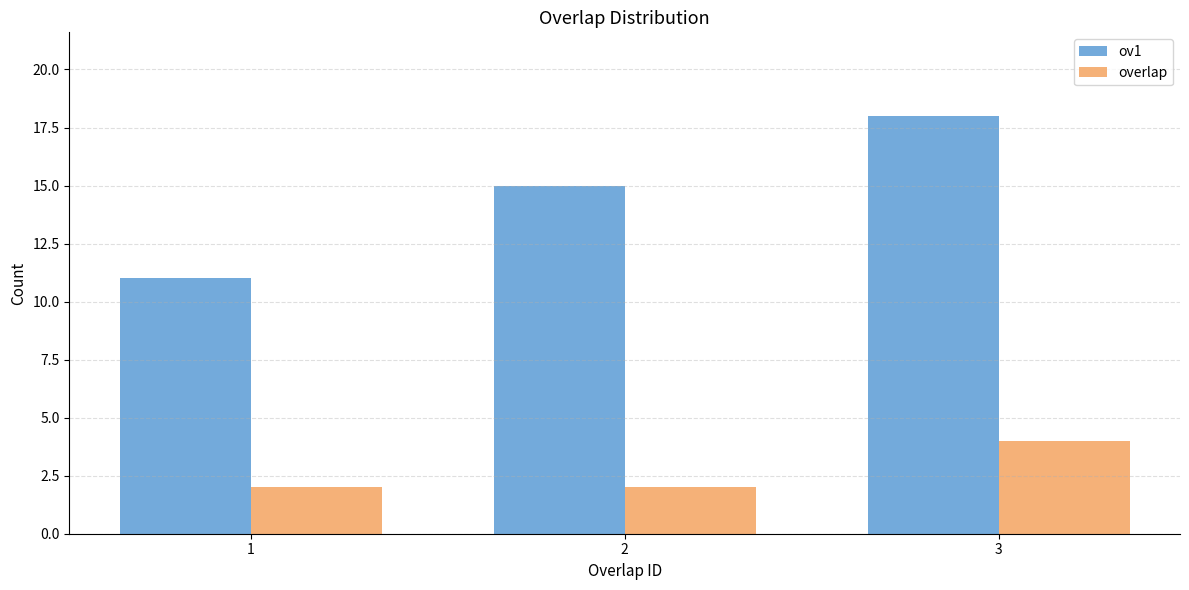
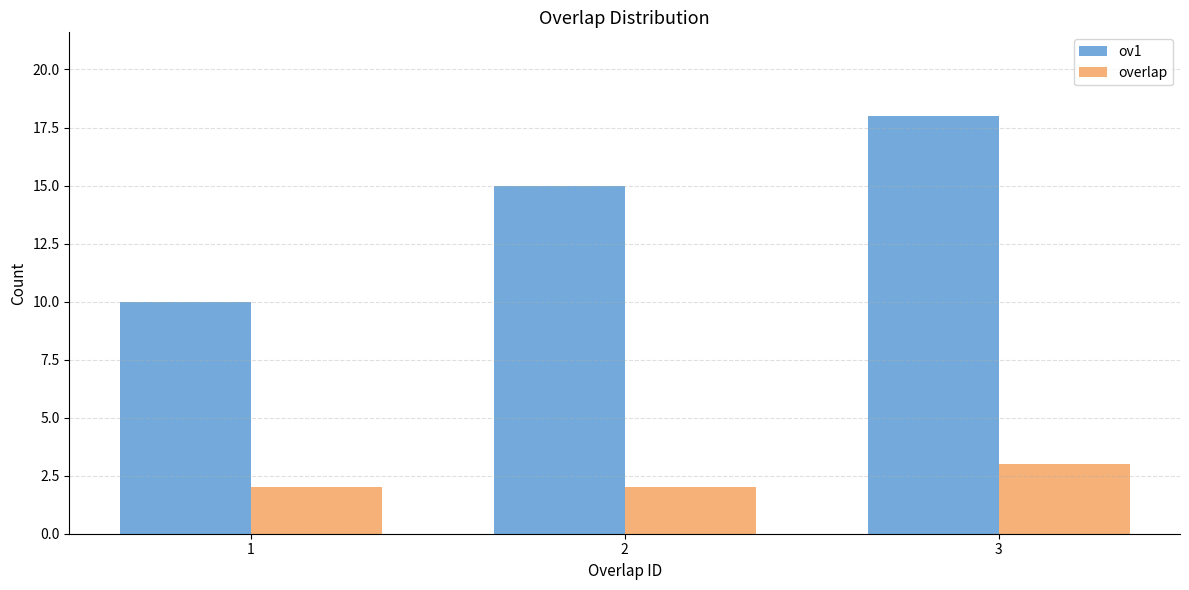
ov1, 1: 11 -> 10
overlap, 3: 4 -> 3
